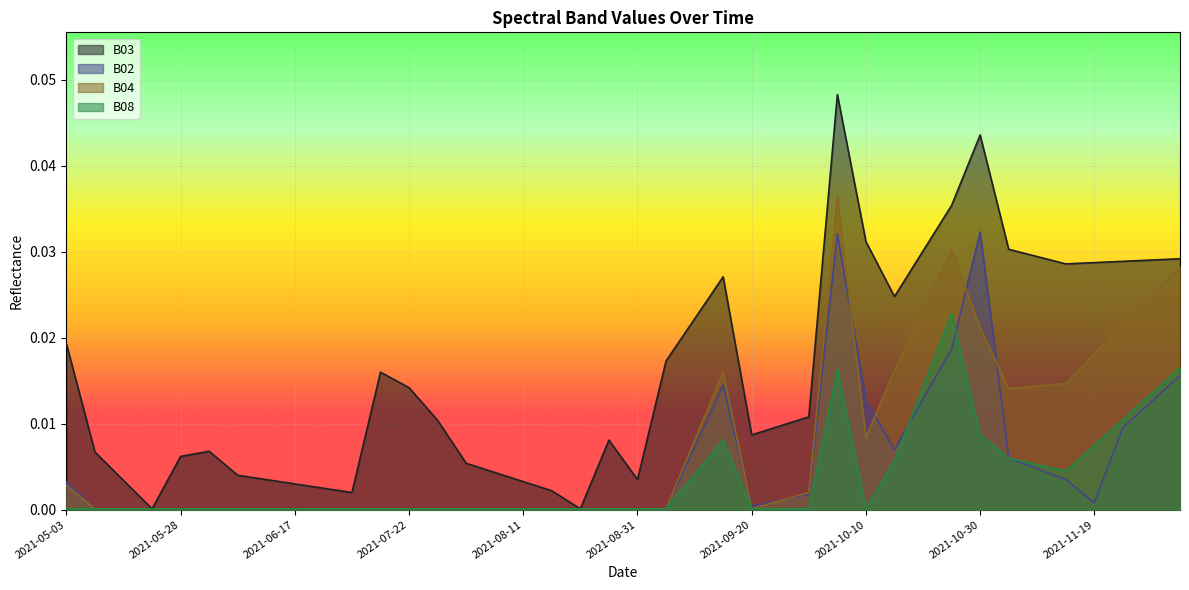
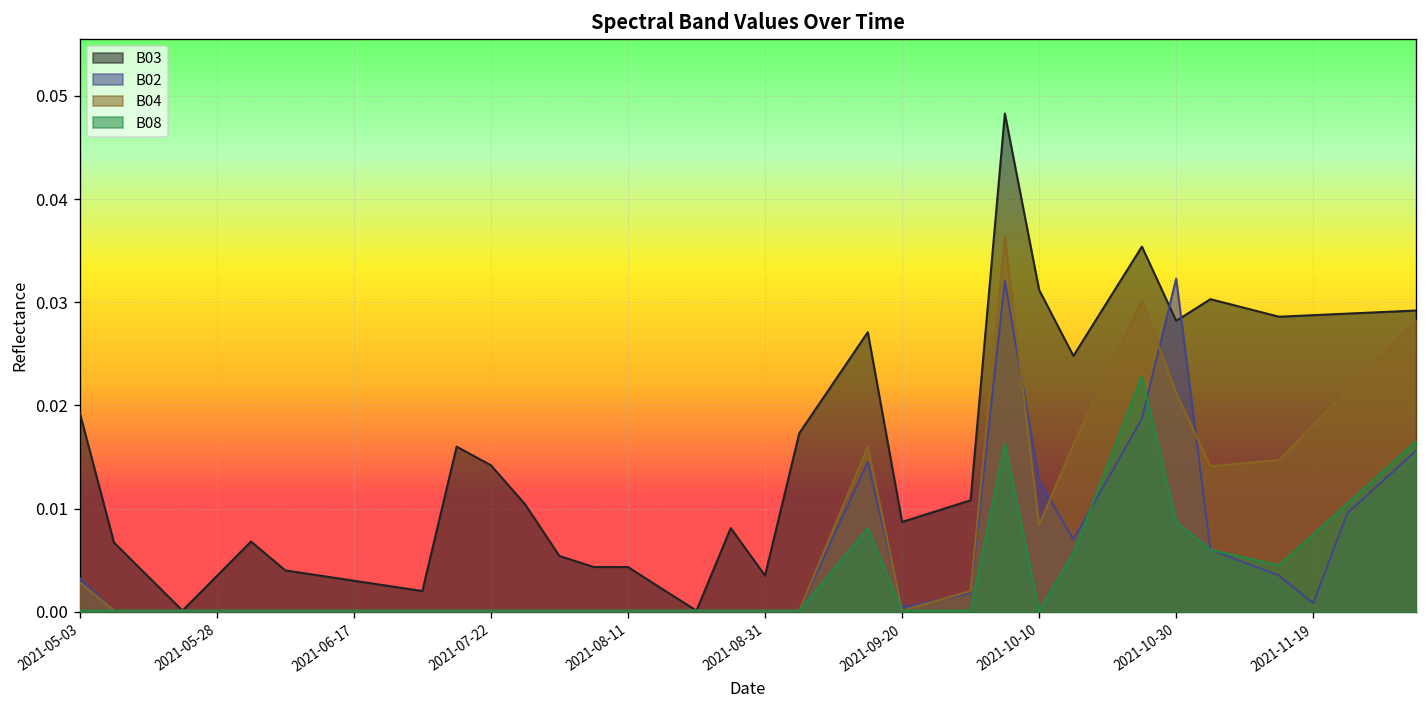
B03, 2021-05-28: 0.006 -> 0.003
B03, 2021-08-11: 0.003 -> 0.004
B03, 2021-10-30: 0.044 -> 0.028
